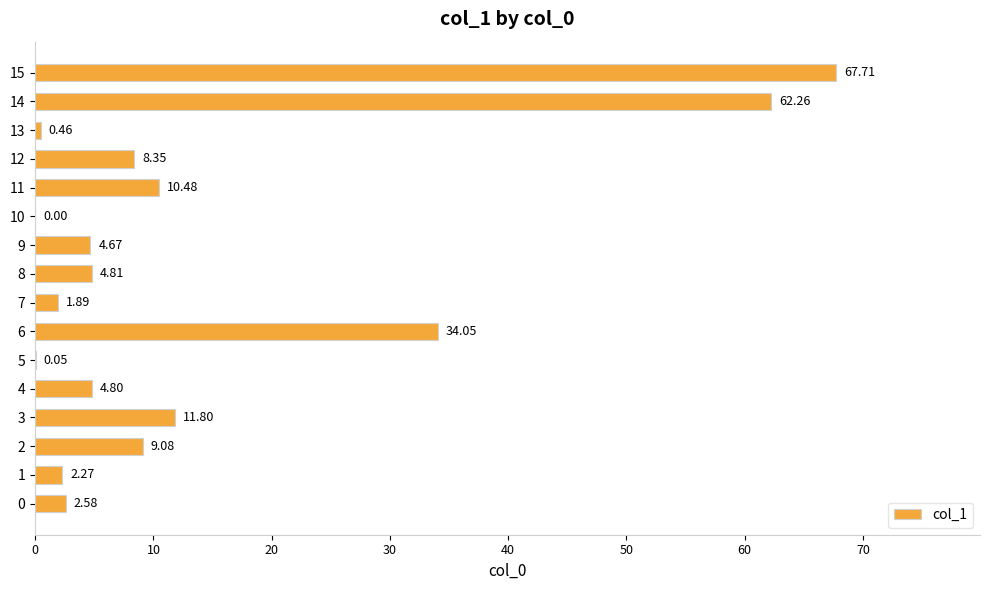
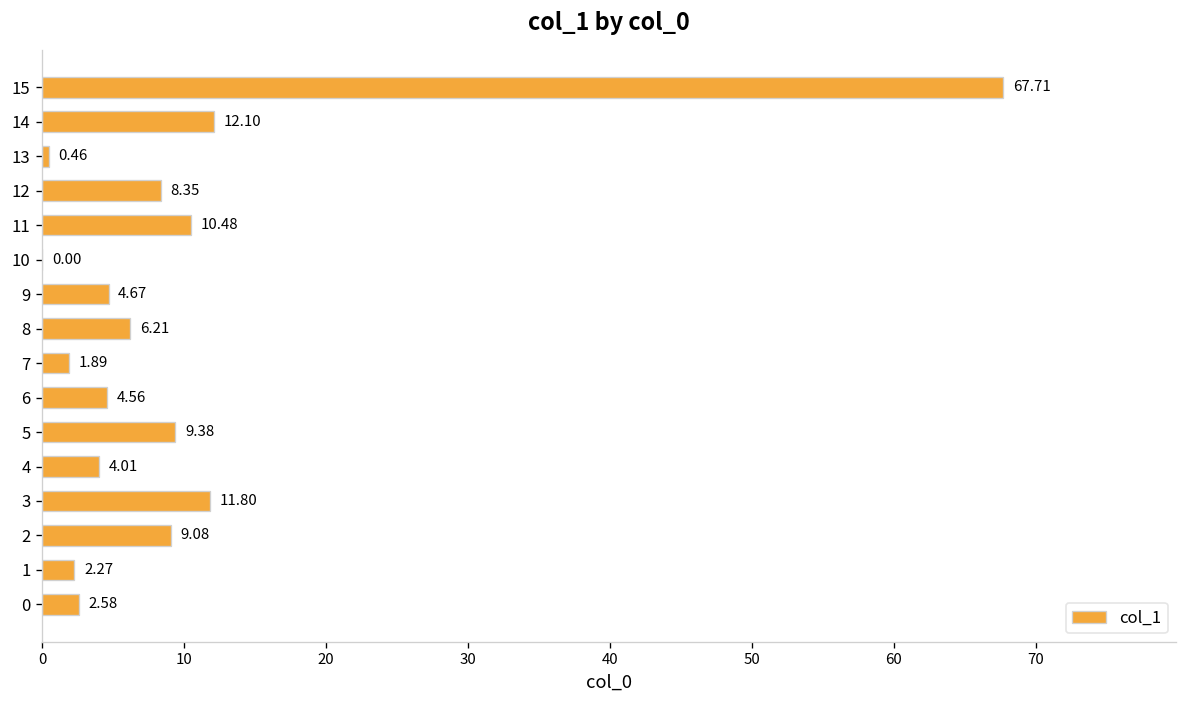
14: 62.26 -> 12.10
8: 4.81 -> 6.21
6: 34.05 -> 4.56
5: 0.05 -> 9.38
4: 4.80 -> 4.01
